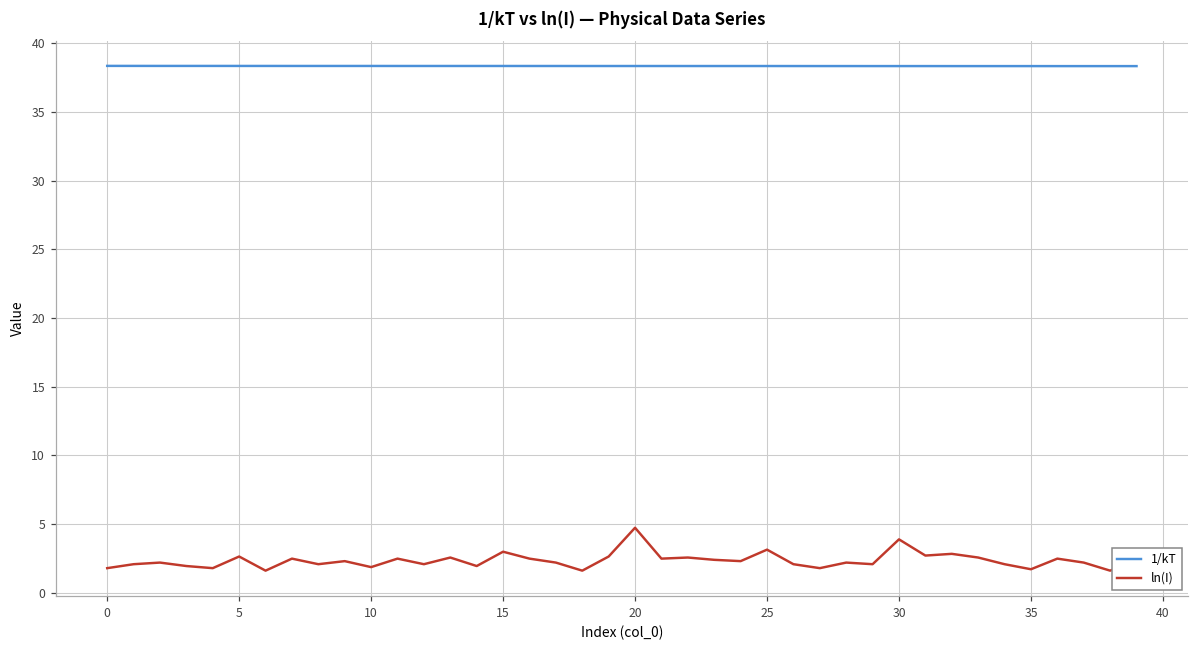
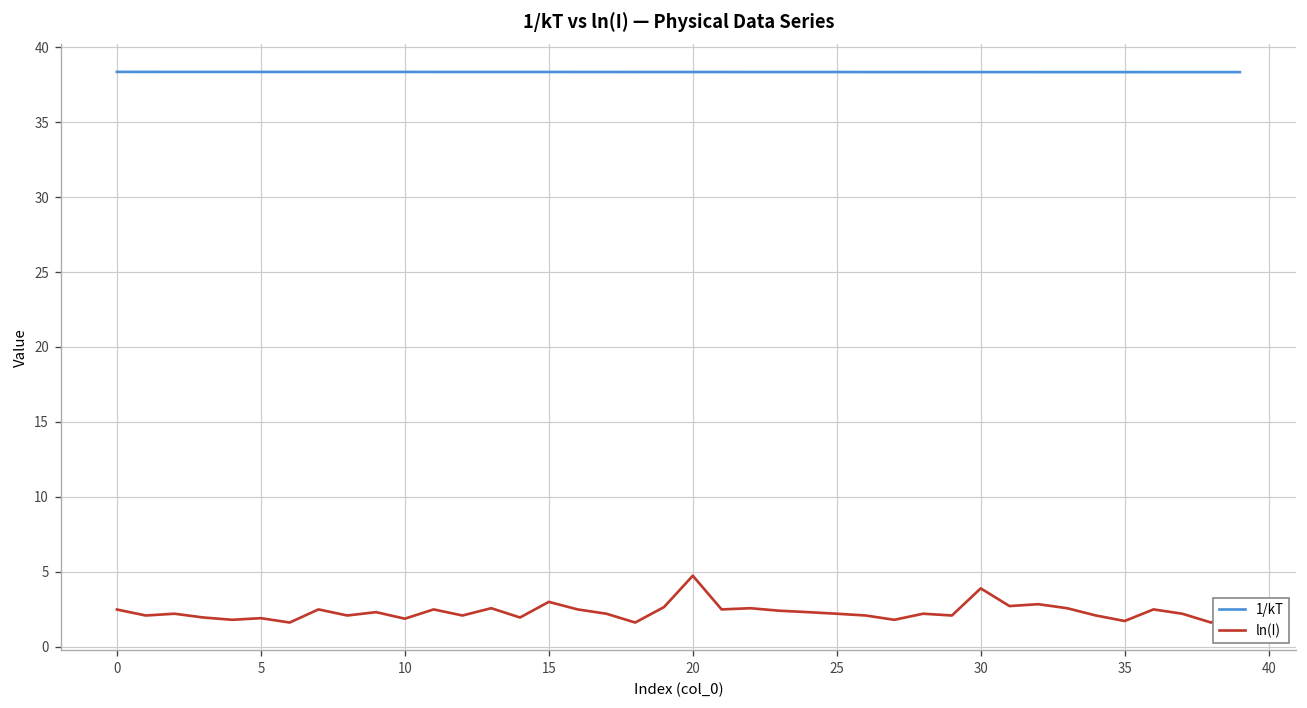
ln(I), 0: 1.8 -> 2.5
ln(I), 5: 2.6 -> 1.9
ln(I), 25: 3.1 -> 2.2
